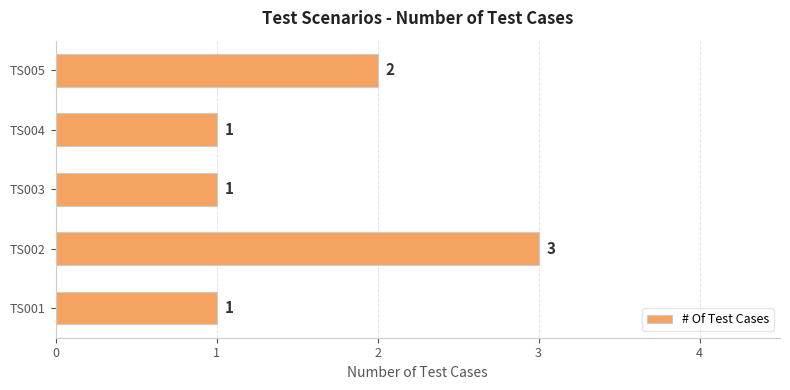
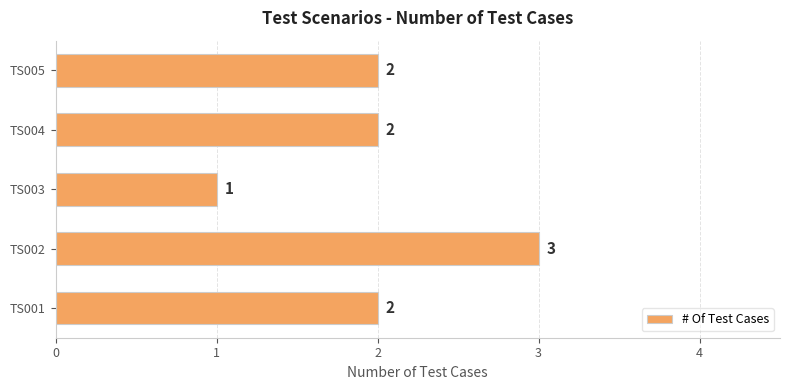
TS004: 1 -> 2
TS001: 1 -> 2
